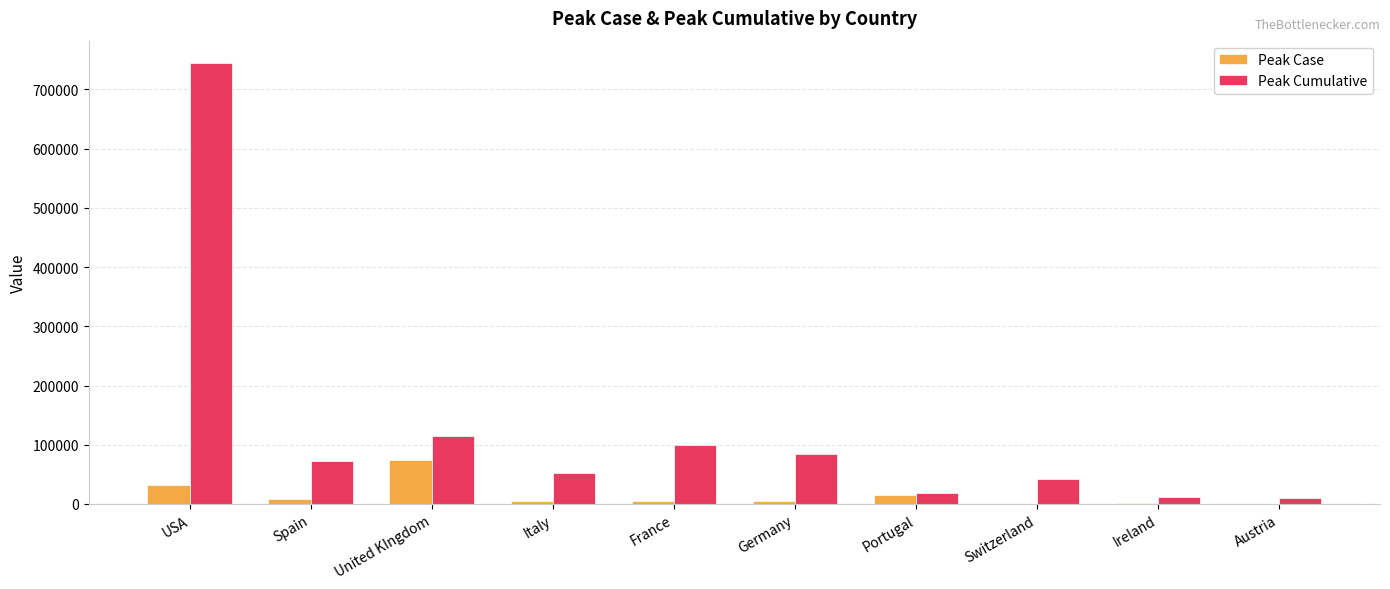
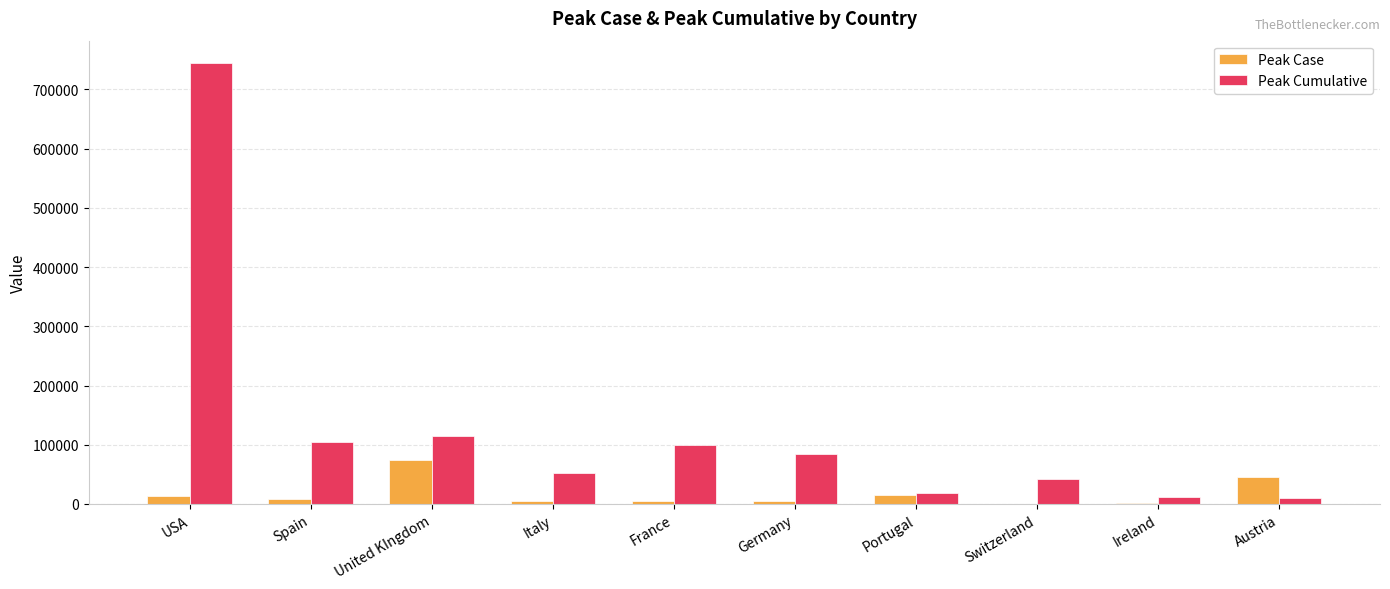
Peak Case, USA: 30000 -> 10000
Peak Cumulative, Spain: 70000 -> 100000
Peak Case, Austria: 0 -> 50000
